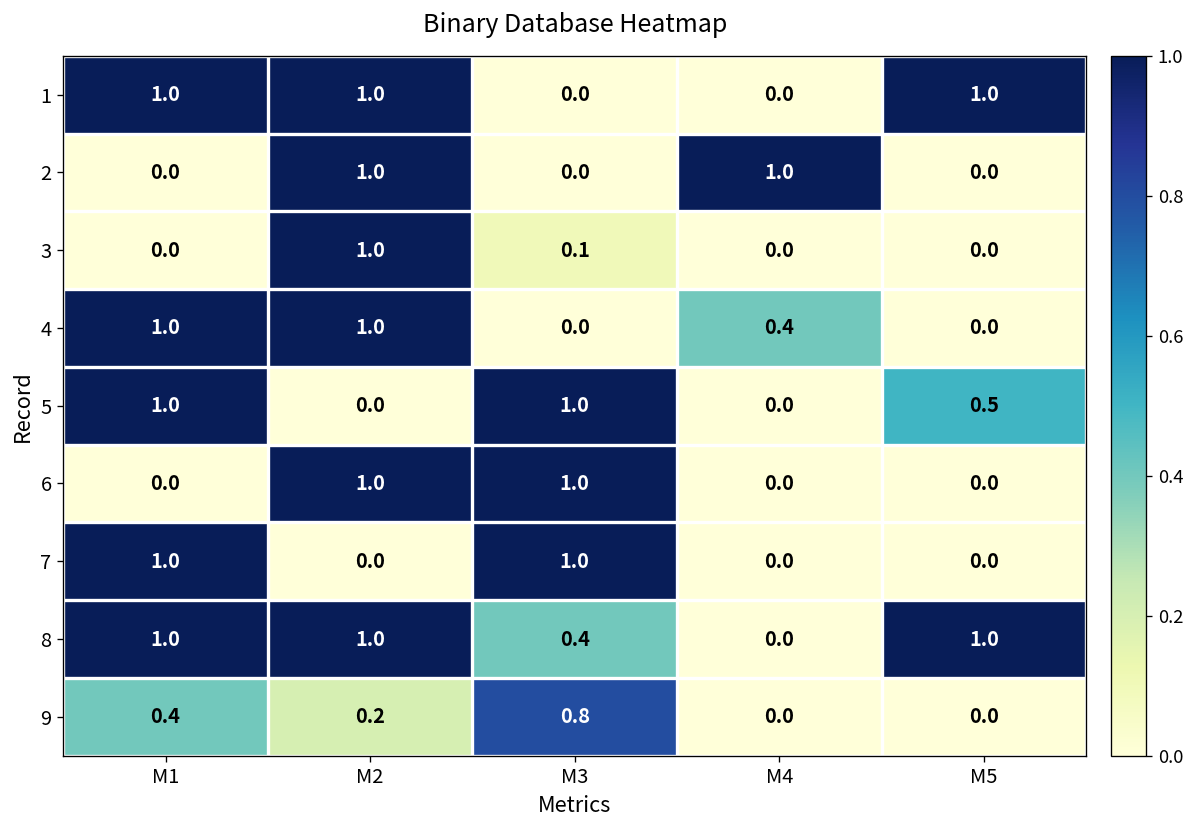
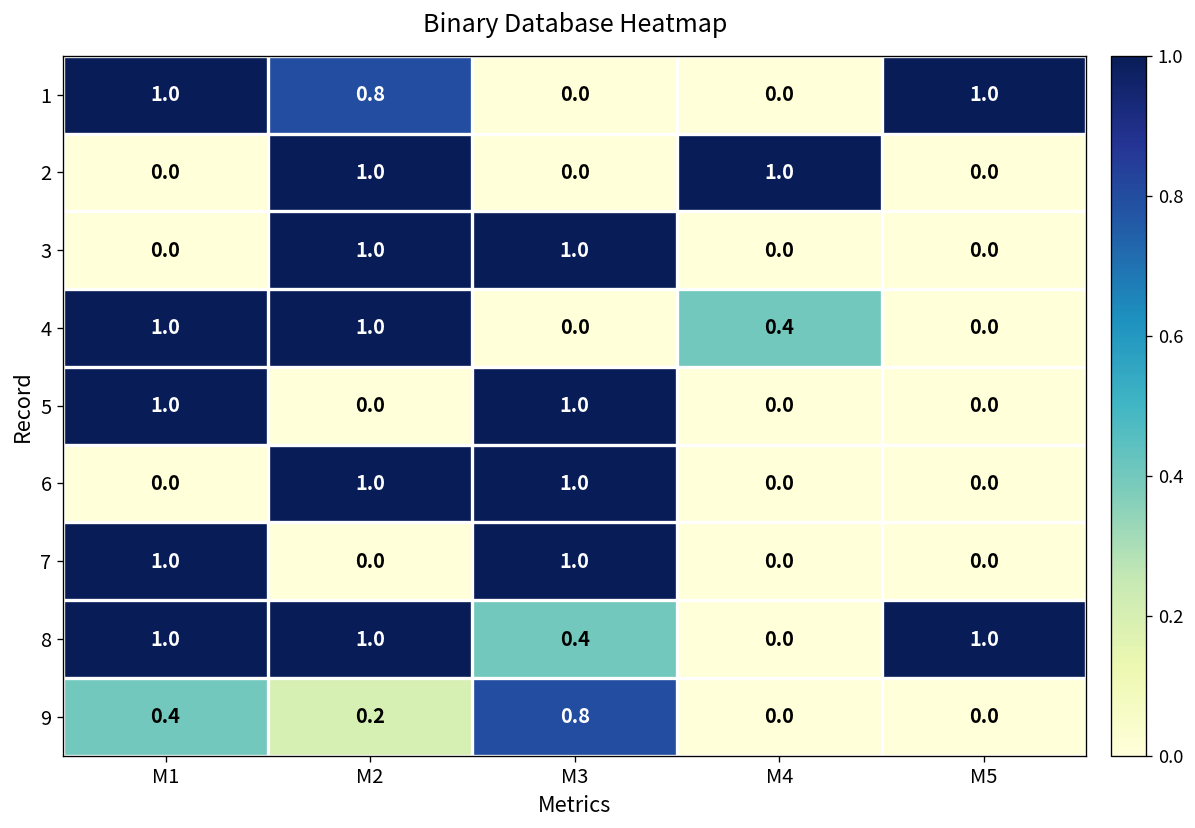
1, M2: 1.0 -> 0.8
3, M3: 0.1 -> 1.0
5, M5: 0.5 -> 0.0
